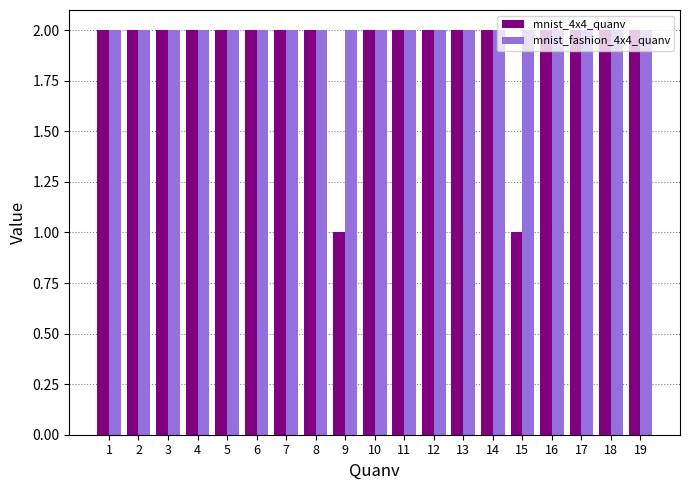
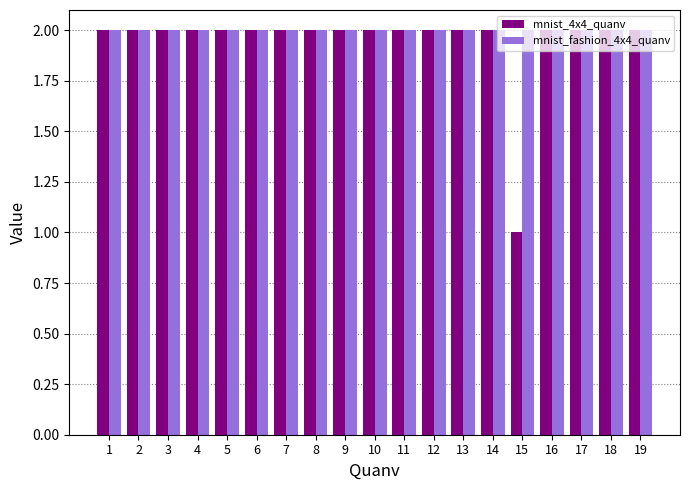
mnist_4x4_quanv, 9: 1 -> 2
